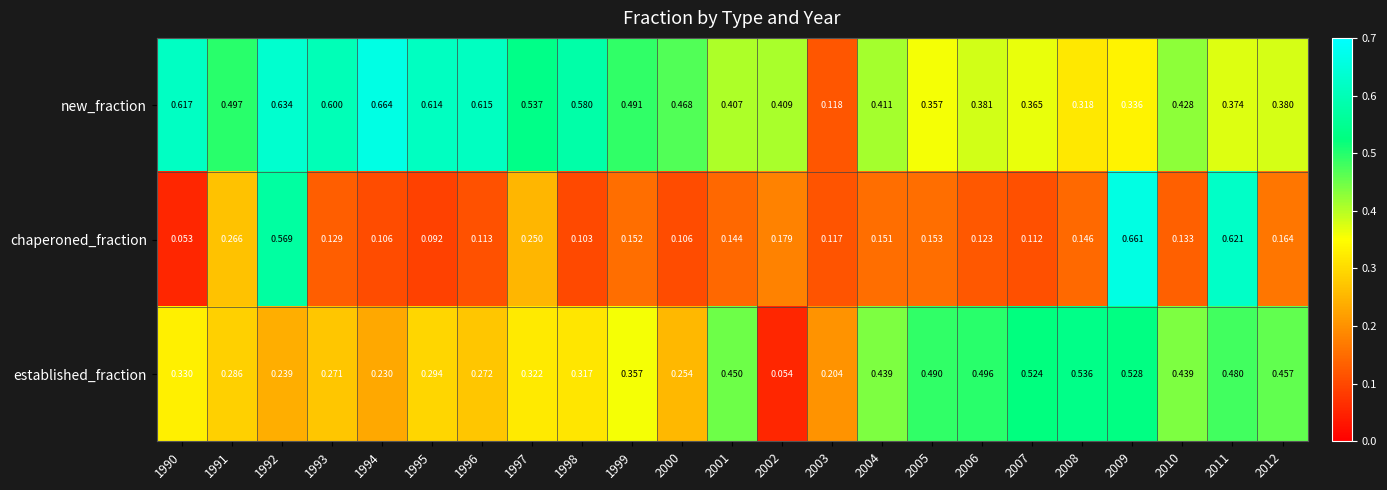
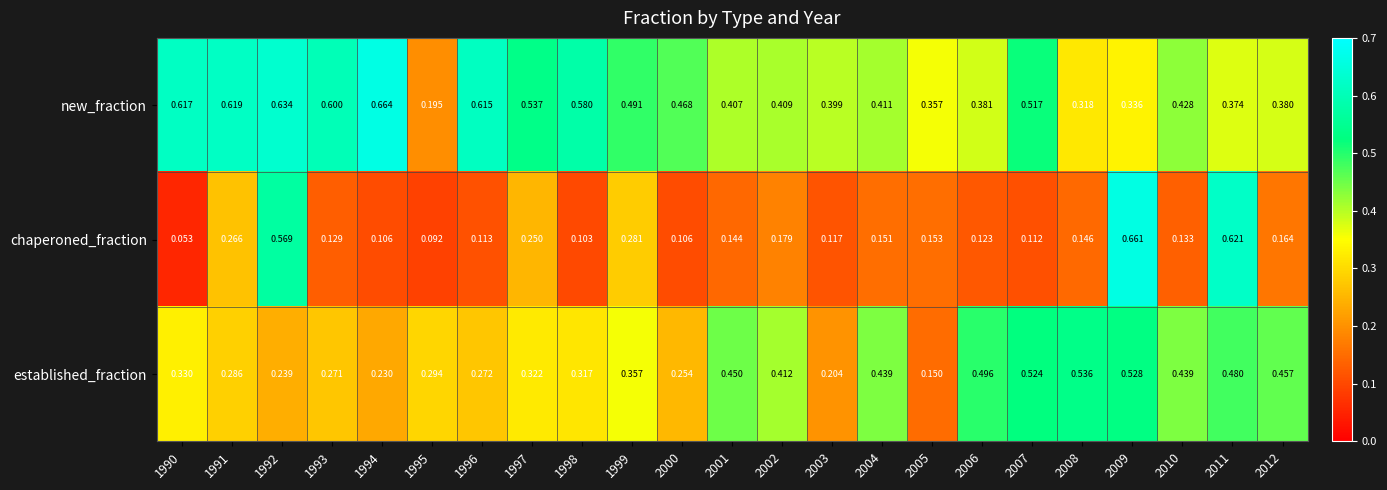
new_fraction, 1991: 0.497 -> 0.619
new_fraction, 1995: 0.614 -> 0.195
new_fraction, 2003: 0.118 -> 0.399
new_fraction, 2007: 0.365 -> 0.517
chaperoned_fraction, 1999: 0.152 -> 0.281
established_fraction, 2002: 0.054 -> 0.412
established_fraction, 2005: 0.490 -> 0.150
